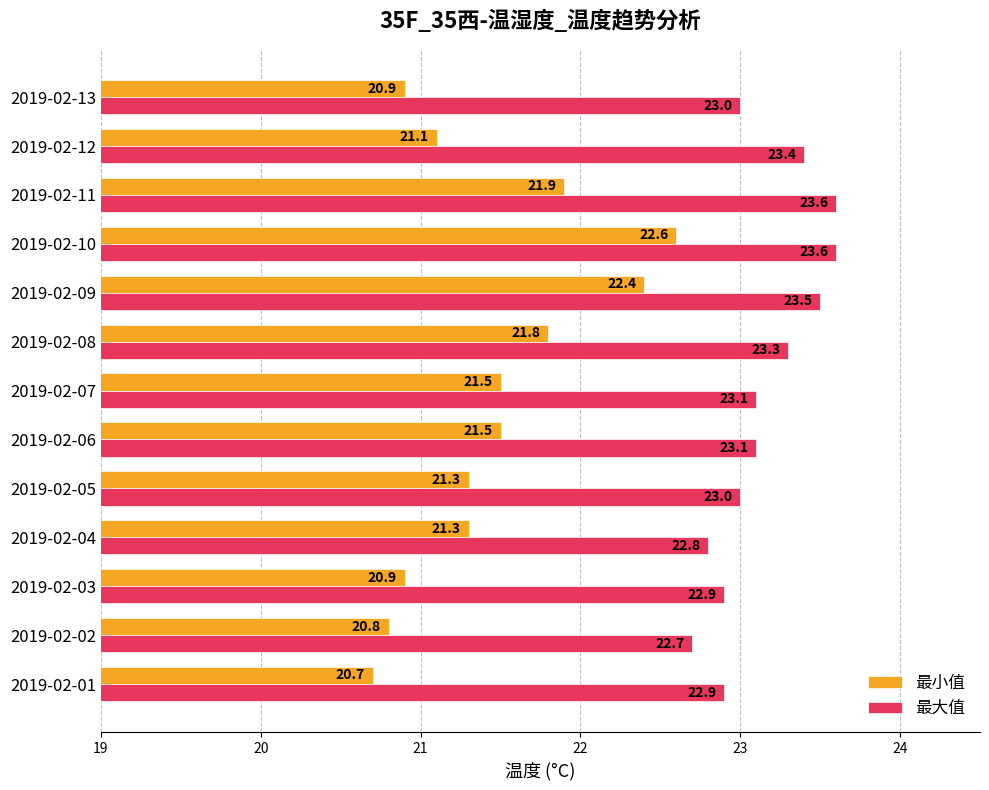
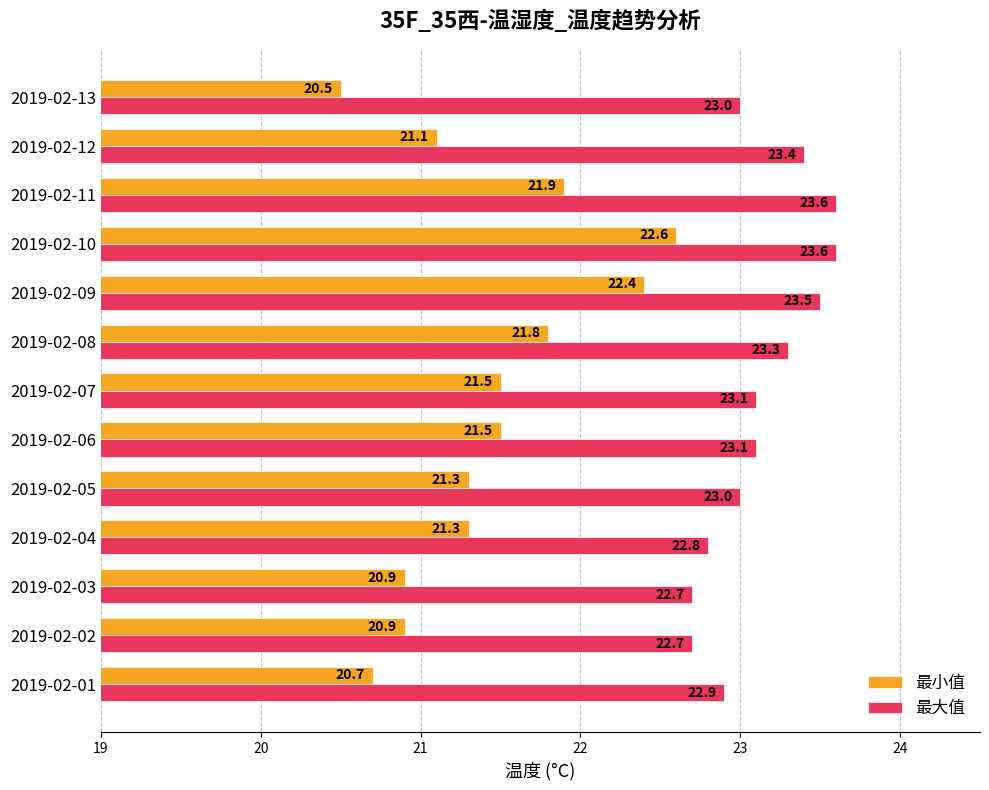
最小值, 2019-02-13: 20.9 -> 20.5
最大值, 2019-02-03: 22.9 -> 22.7
最小值, 2019-02-02: 20.8 -> 20.9
